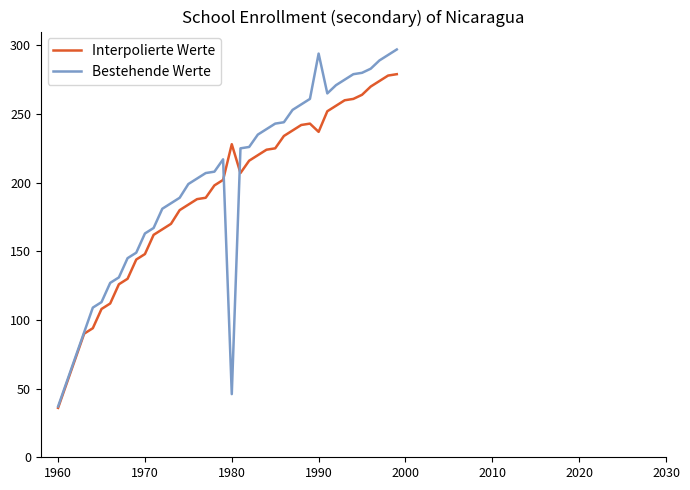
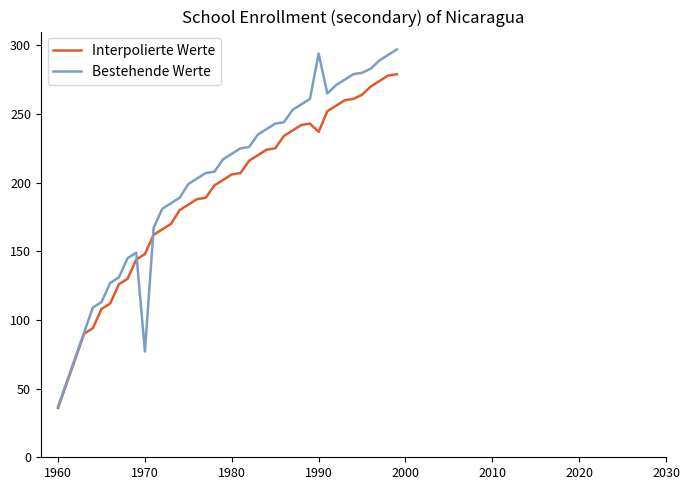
Bestehende Werte, 1970: 163 -> 77
Interpolierte Werte, 1980: 228 -> 206
Bestehende Werte, 1980: 46 -> 221
